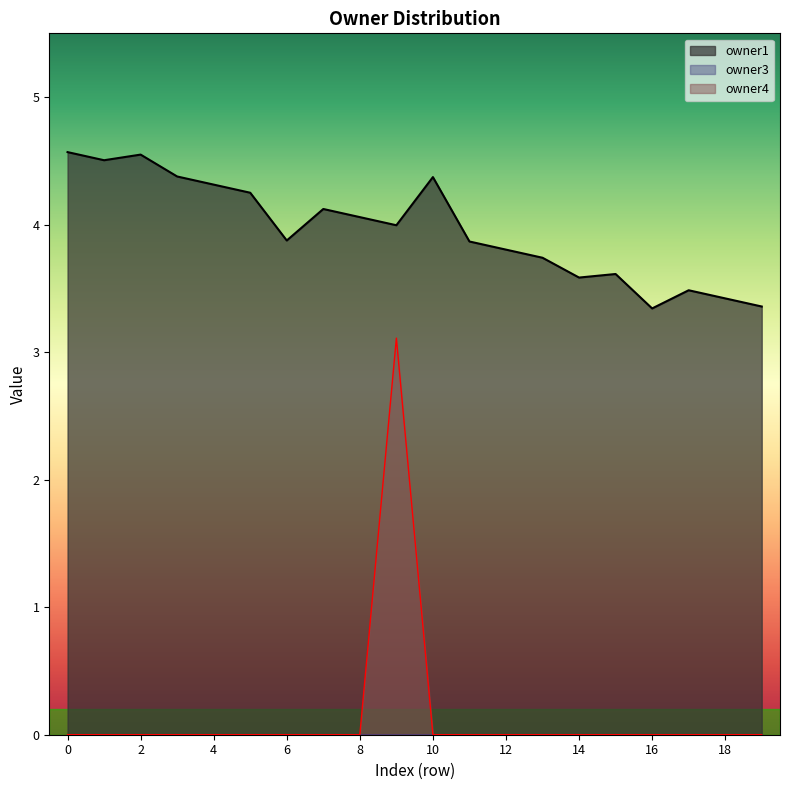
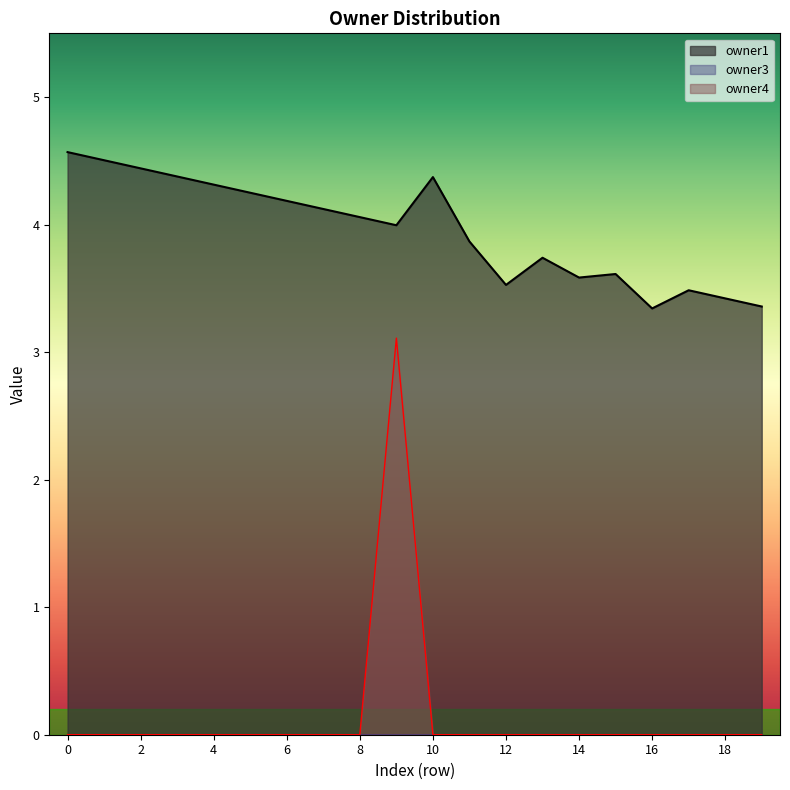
owner1, 2: 4.55 -> 4.44
owner1, 6: 3.88 -> 4.19
owner1, 12: 3.80 -> 3.53
